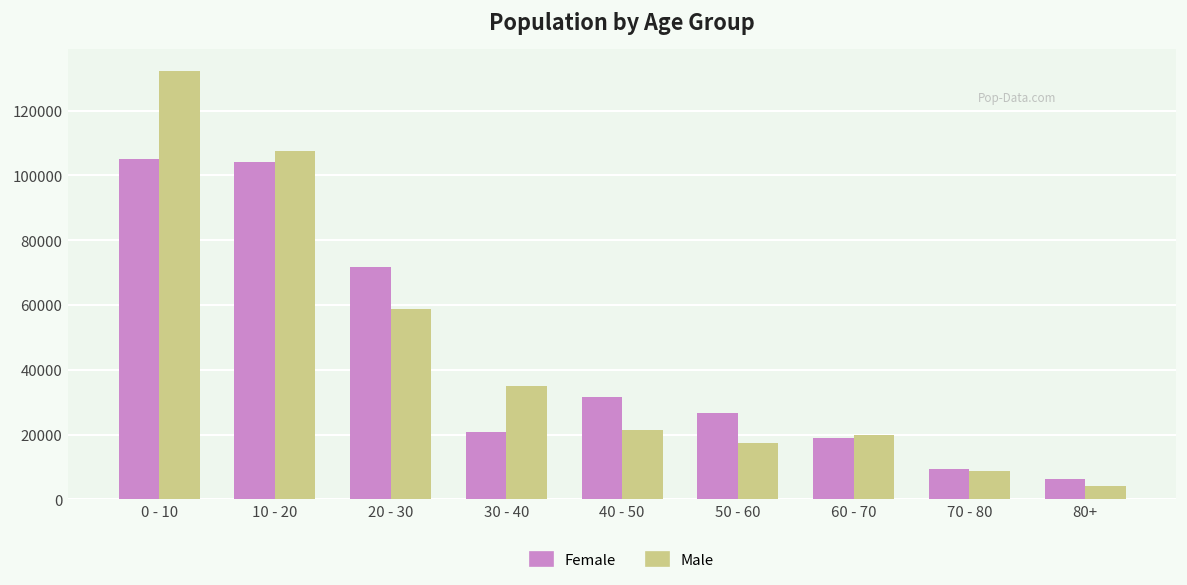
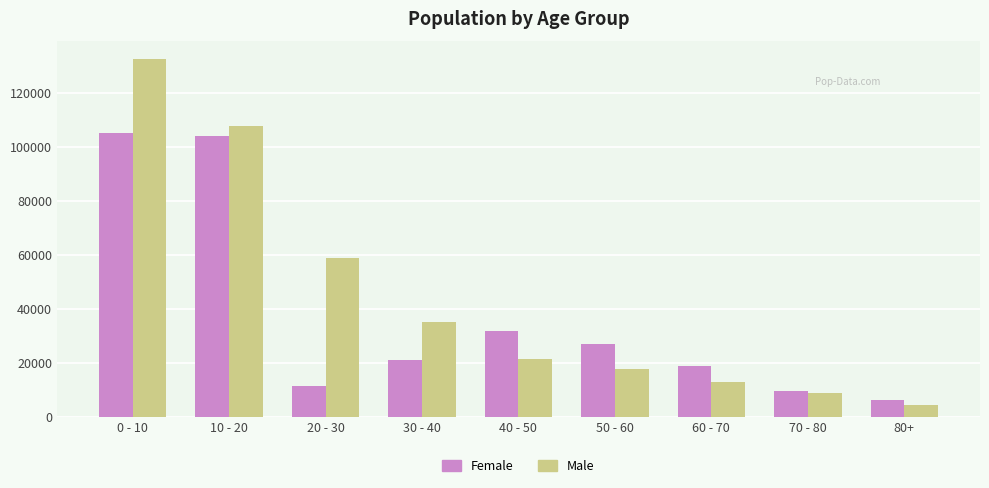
Female, 20 - 30: 72000 -> 11000
Male, 60 - 70: 20000 -> 13000
